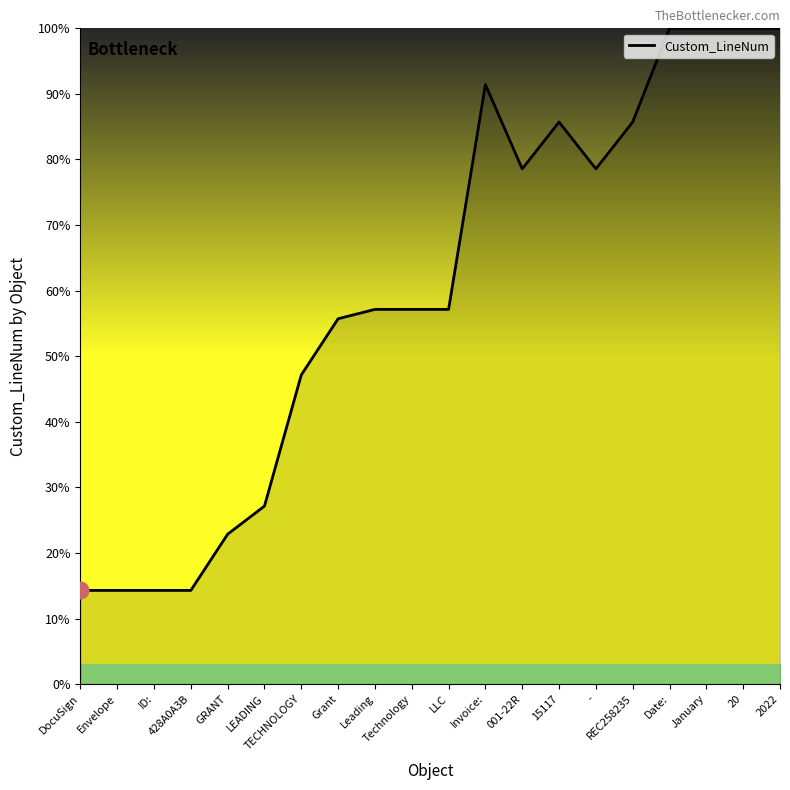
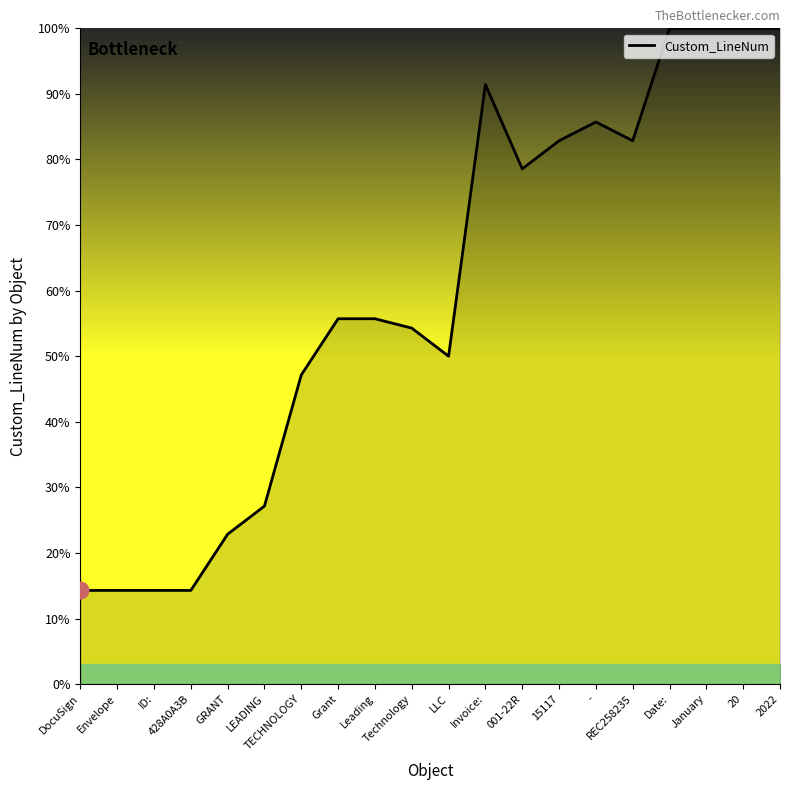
Custom_LineNum, Leading: 57% -> 56%
Custom_LineNum, Technology: 57% -> 54%
Custom_LineNum, LLC: 57% -> 50%
Custom_LineNum, 15117: 86% -> 83%
Custom_LineNum, -: 79% -> 86%
Custom_LineNum, REC258235: 86% -> 83%
